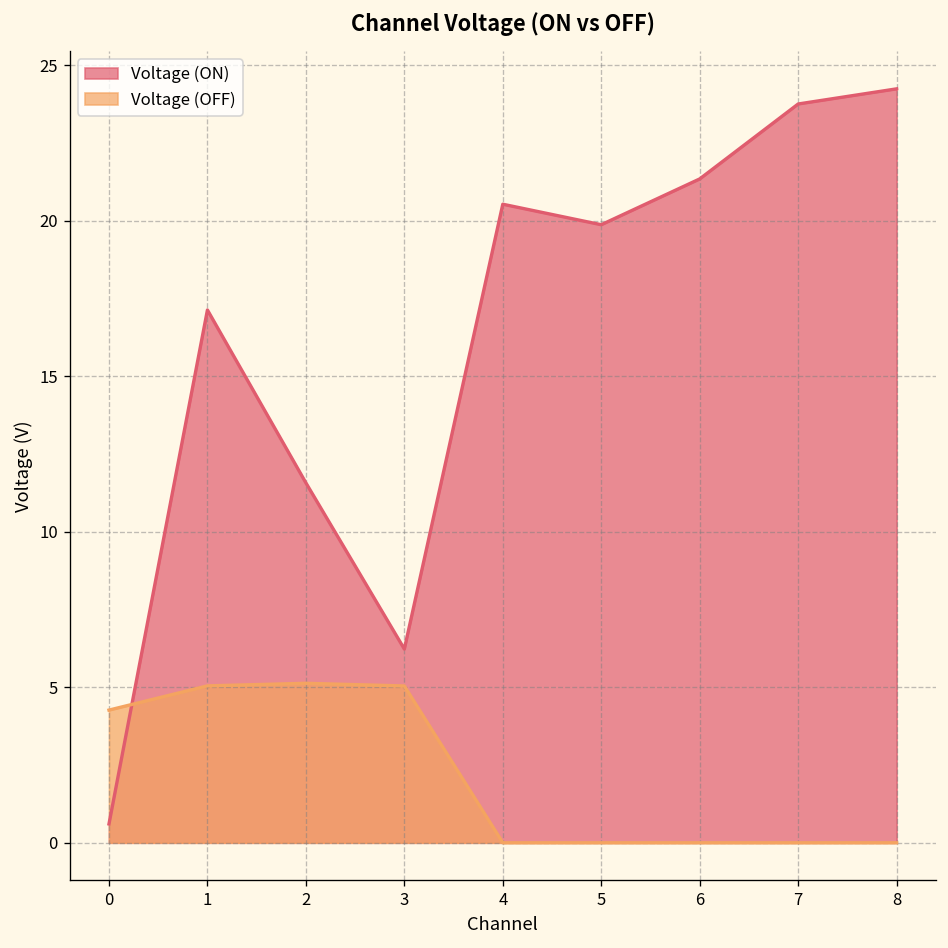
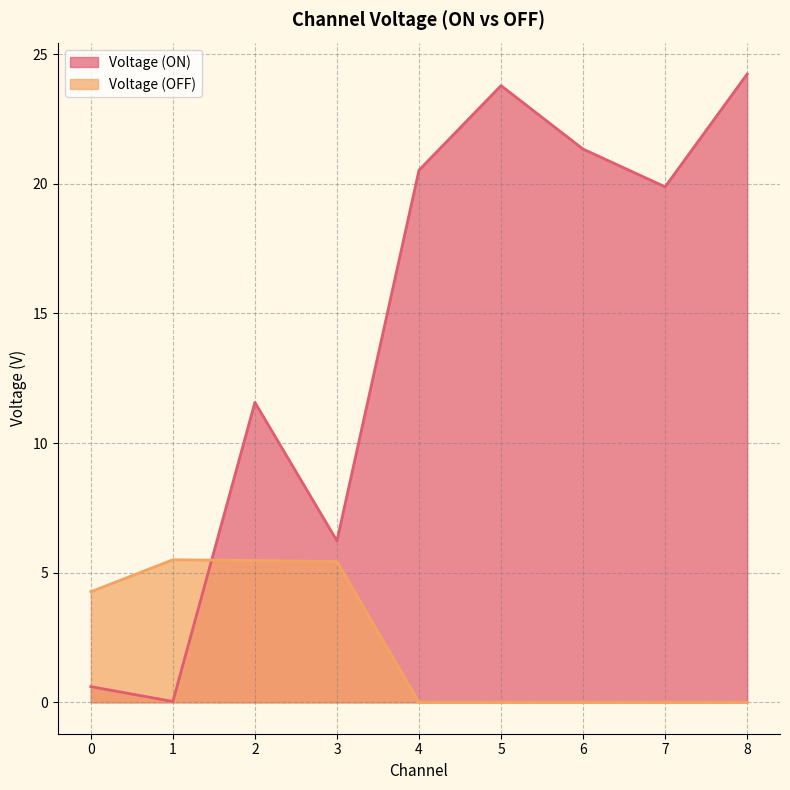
Voltage (ON), 1: 17.1 -> 0.0
Voltage (OFF), 1: 5.0 -> 5.5
Voltage (OFF), 2: 5.1 -> 5.5
Voltage (OFF), 3: 5.0 -> 5.4
Voltage (ON), 5: 19.9 -> 23.8
Voltage (ON), 7: 23.7 -> 19.9
